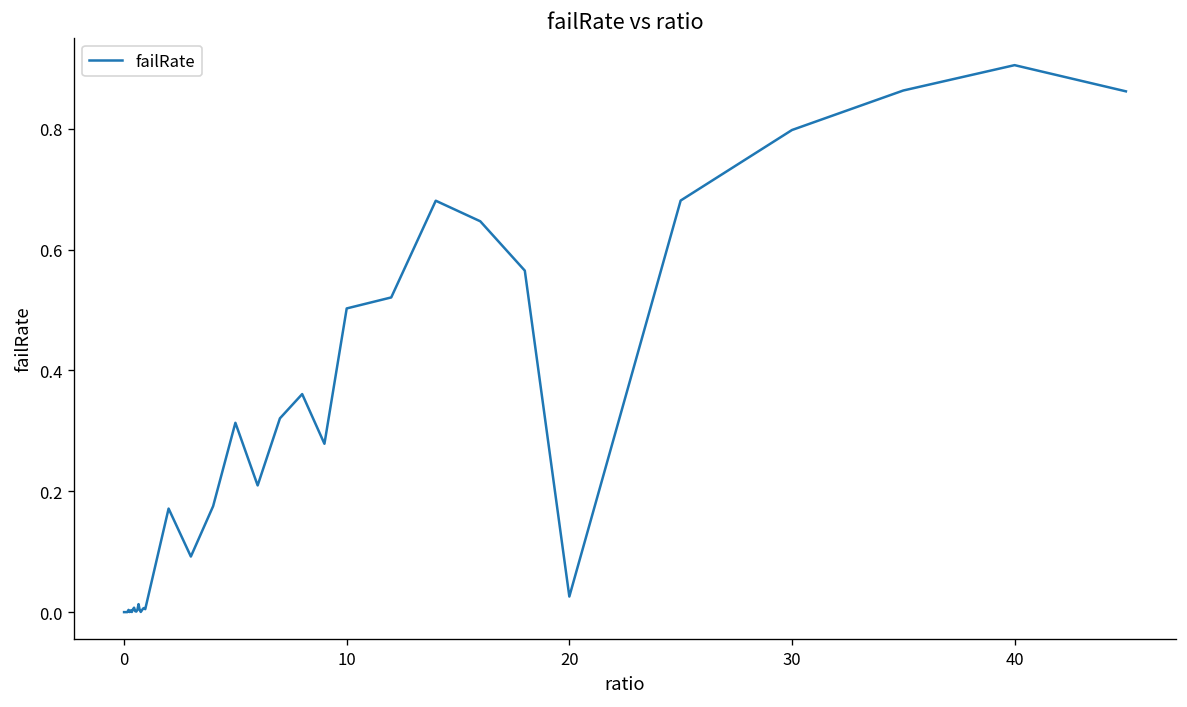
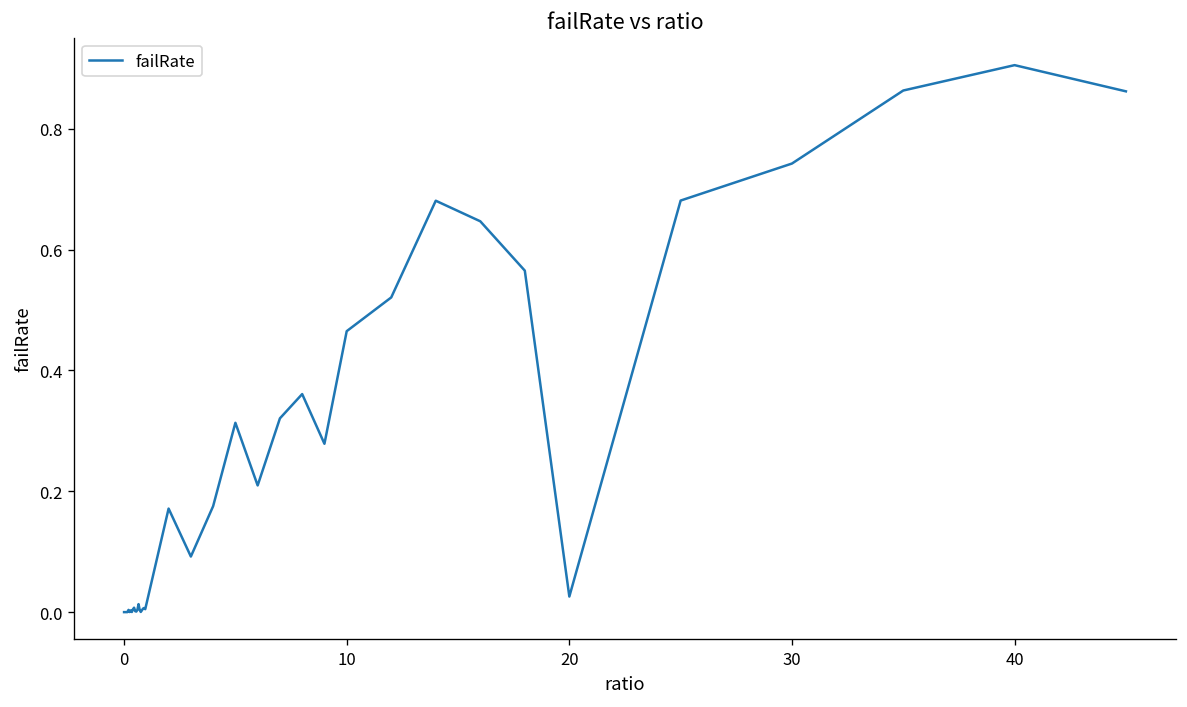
10: 0.50 -> 0.46
30: 0.80 -> 0.74
